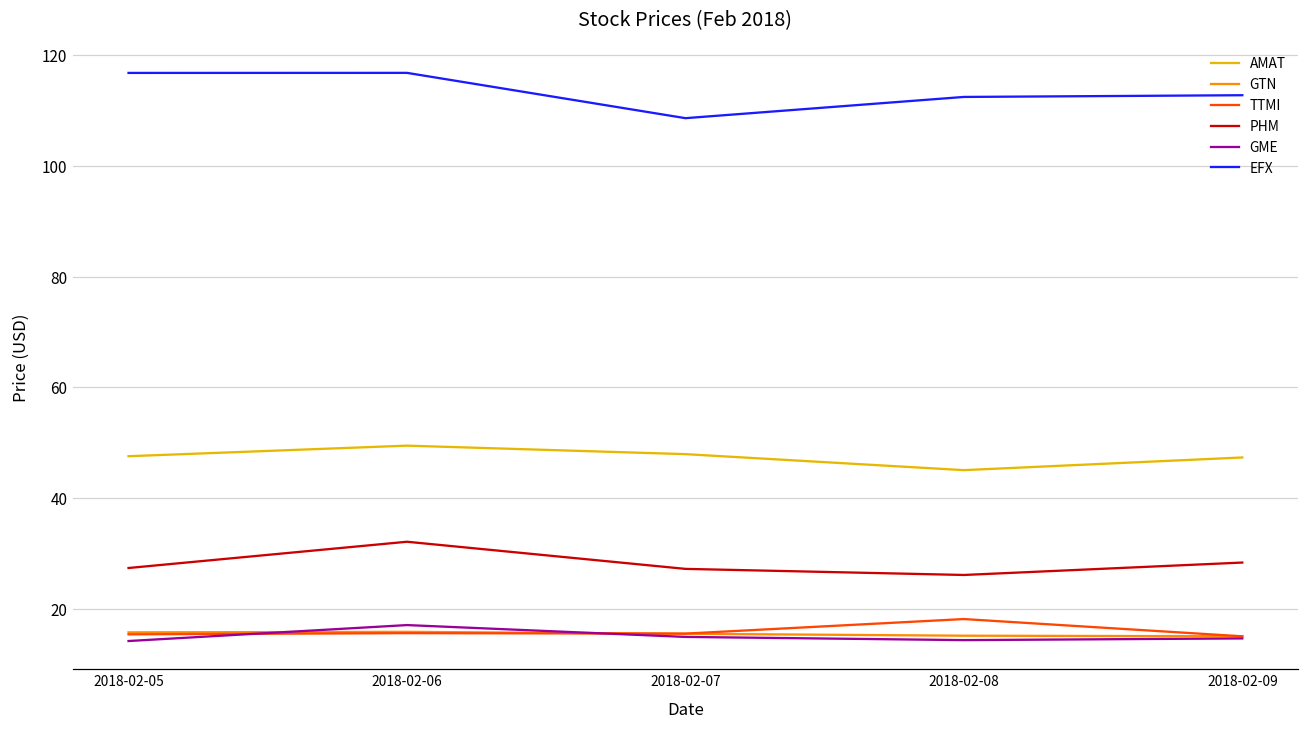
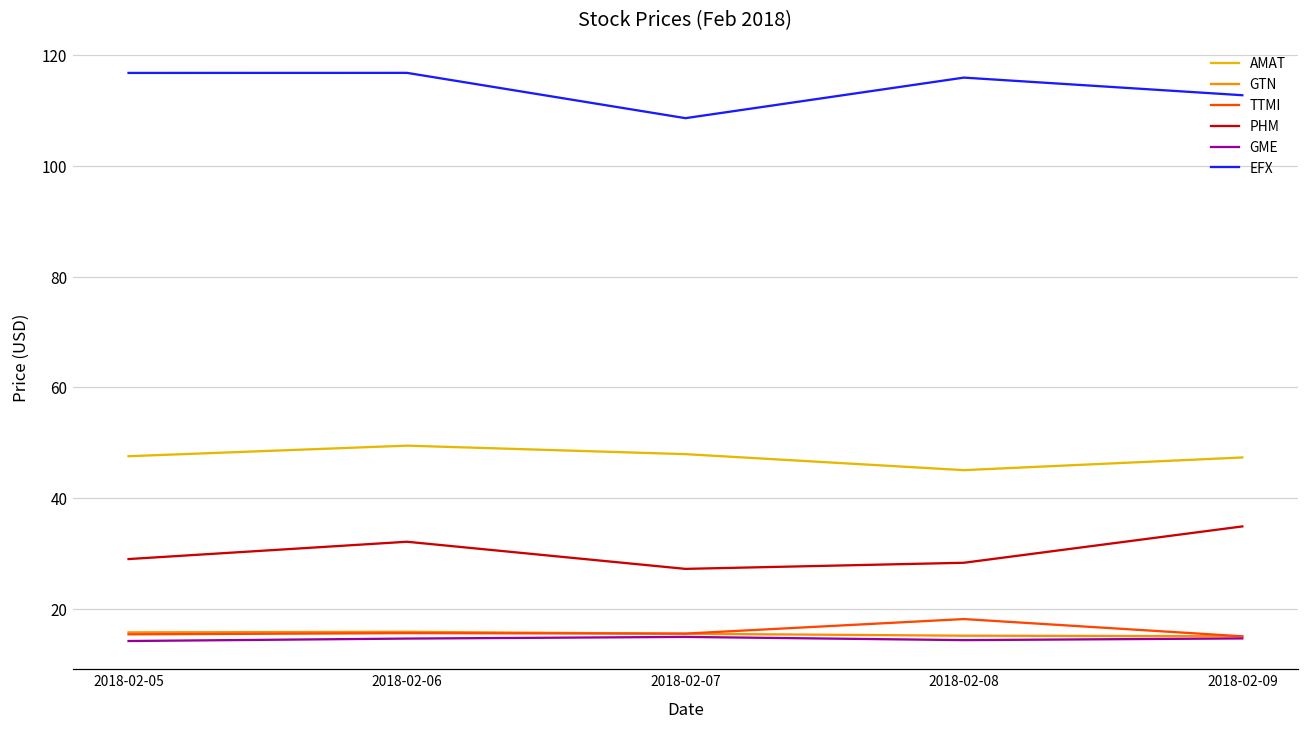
PHM, 2018-02-05: 27 -> 29
GME, 2018-02-06: 17 -> 15
PHM, 2018-02-08: 26 -> 28
EFX, 2018-02-08: 112 -> 116
PHM, 2018-02-09: 28 -> 35
